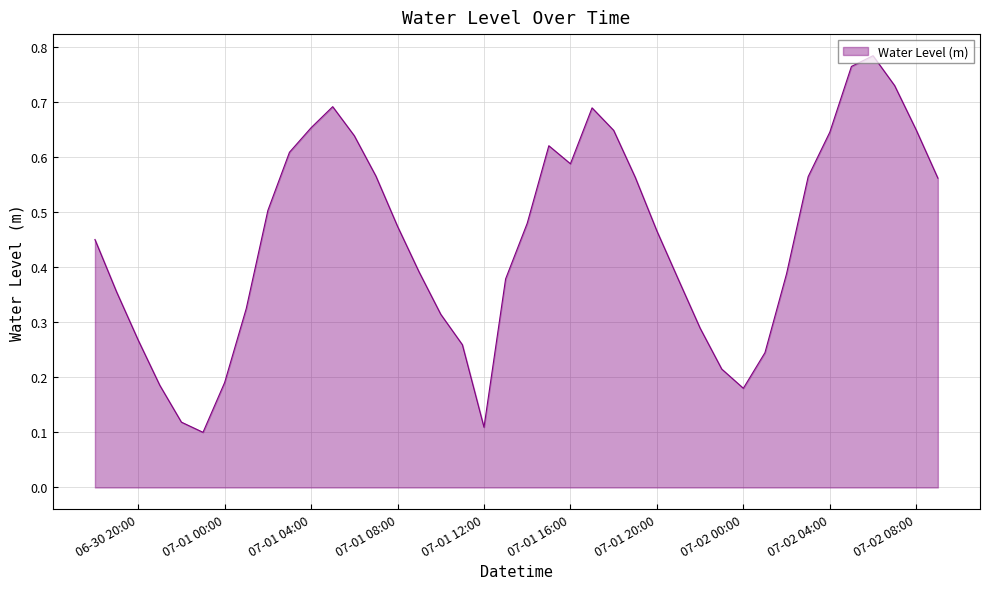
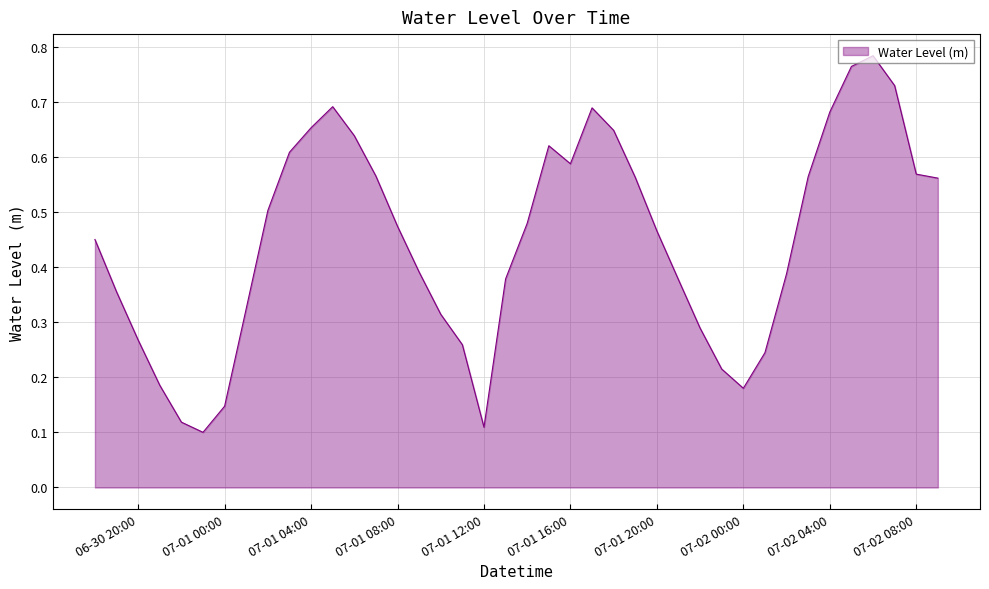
07-01 00:00: 0.19 -> 0.15
07-02 04:00: 0.64 -> 0.68
07-02 08:00: 0.65 -> 0.57
